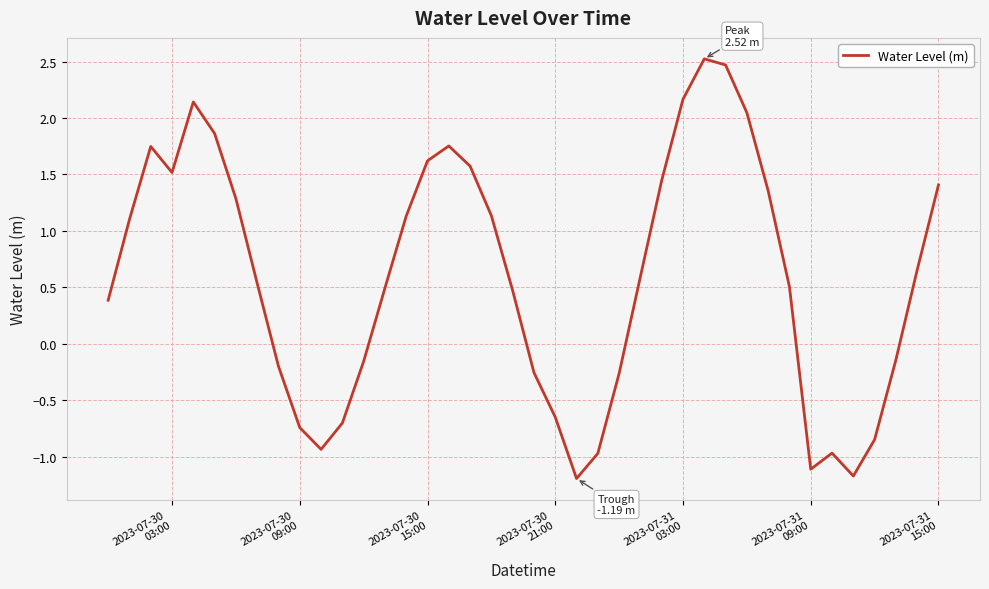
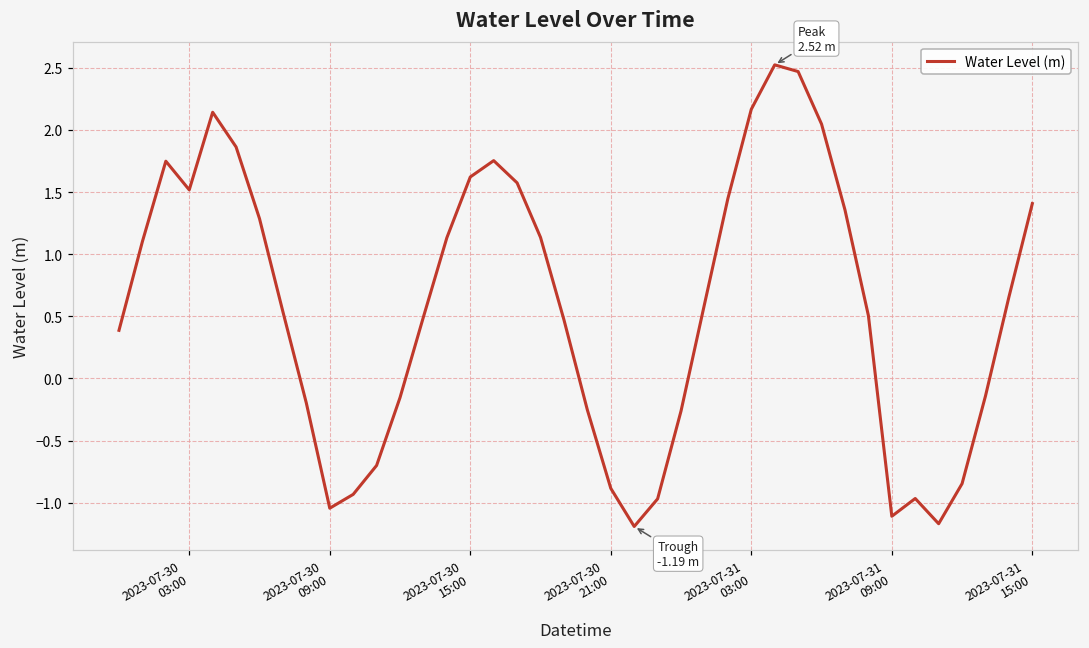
2023-07-30 09:00: -0.74 -> -1.04
2023-07-30 21:00: -0.65 -> -0.88
